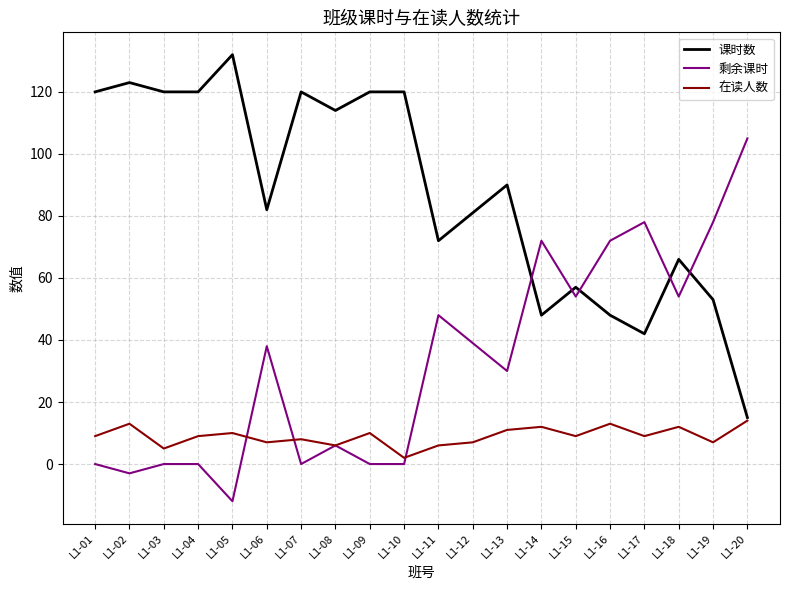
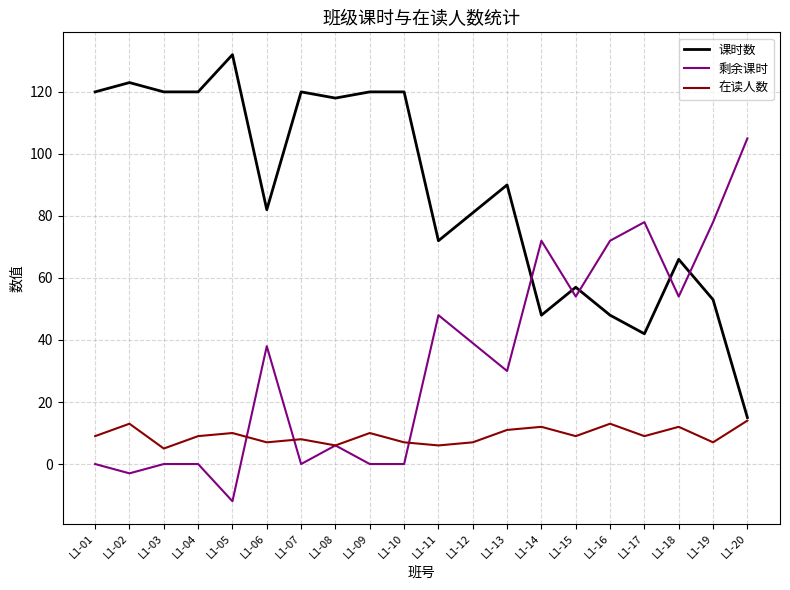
课时数, L1-08: 114 -> 118
在读人数, L1-10: 2 -> 7
